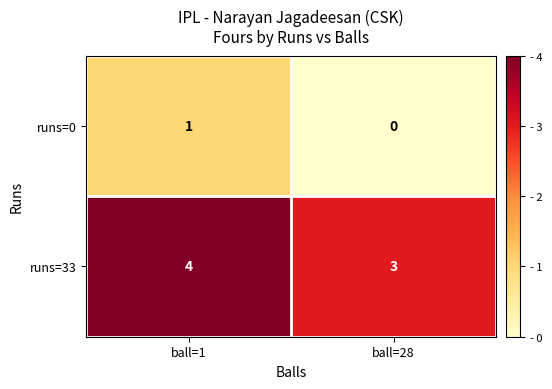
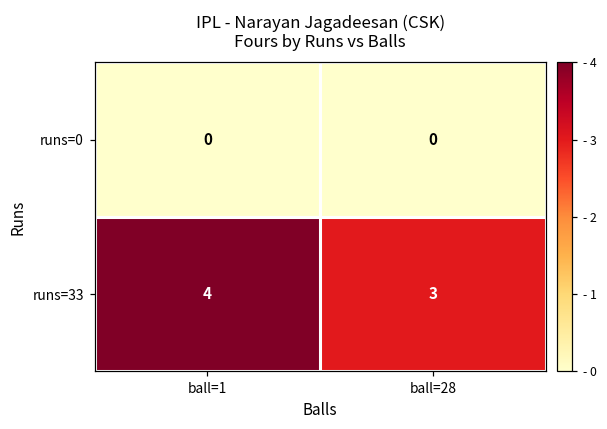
runs=0, ball=1: 1 -> 0
